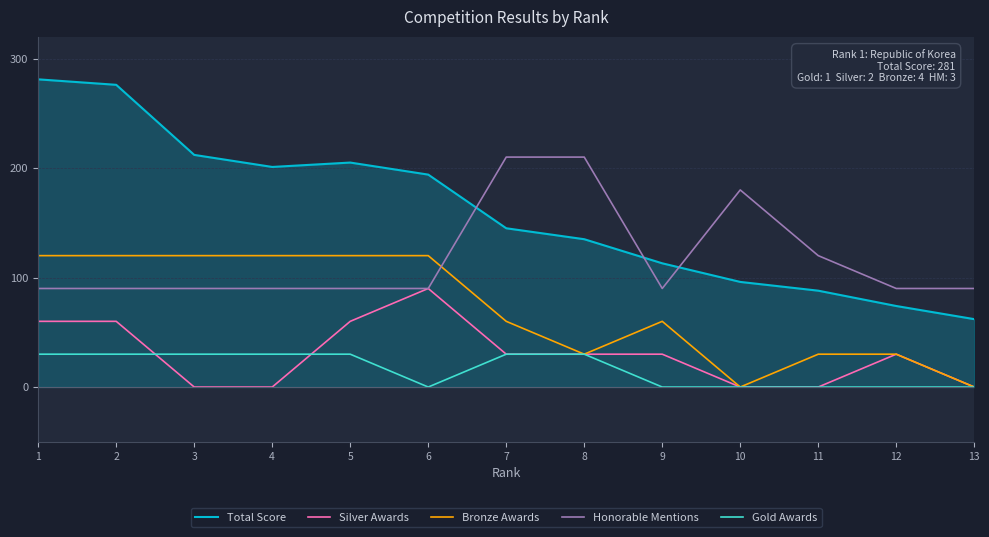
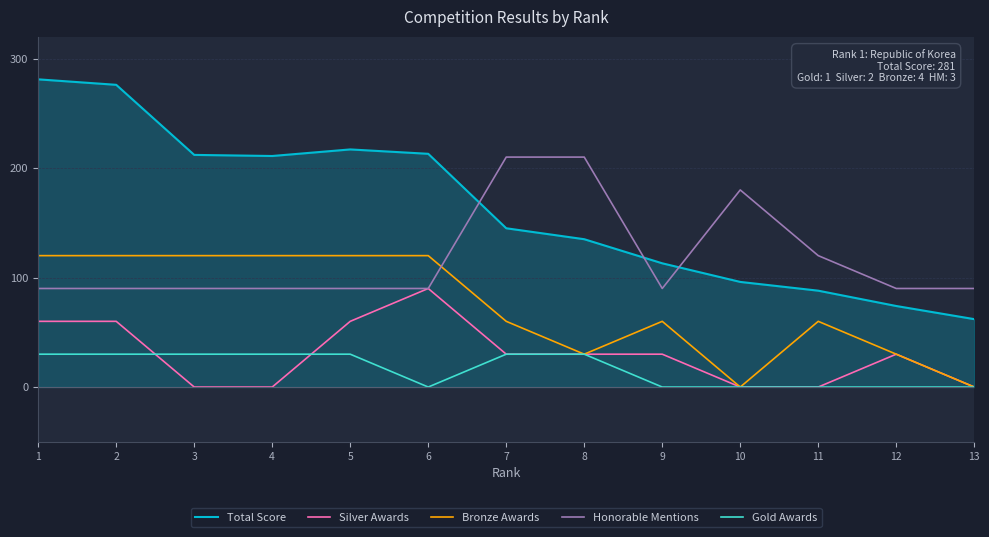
Total Score, 4: 201 -> 211
Total Score, 5: 205 -> 217
Total Score, 6: 194 -> 213
Bronze Awards, 11: 30 -> 60
